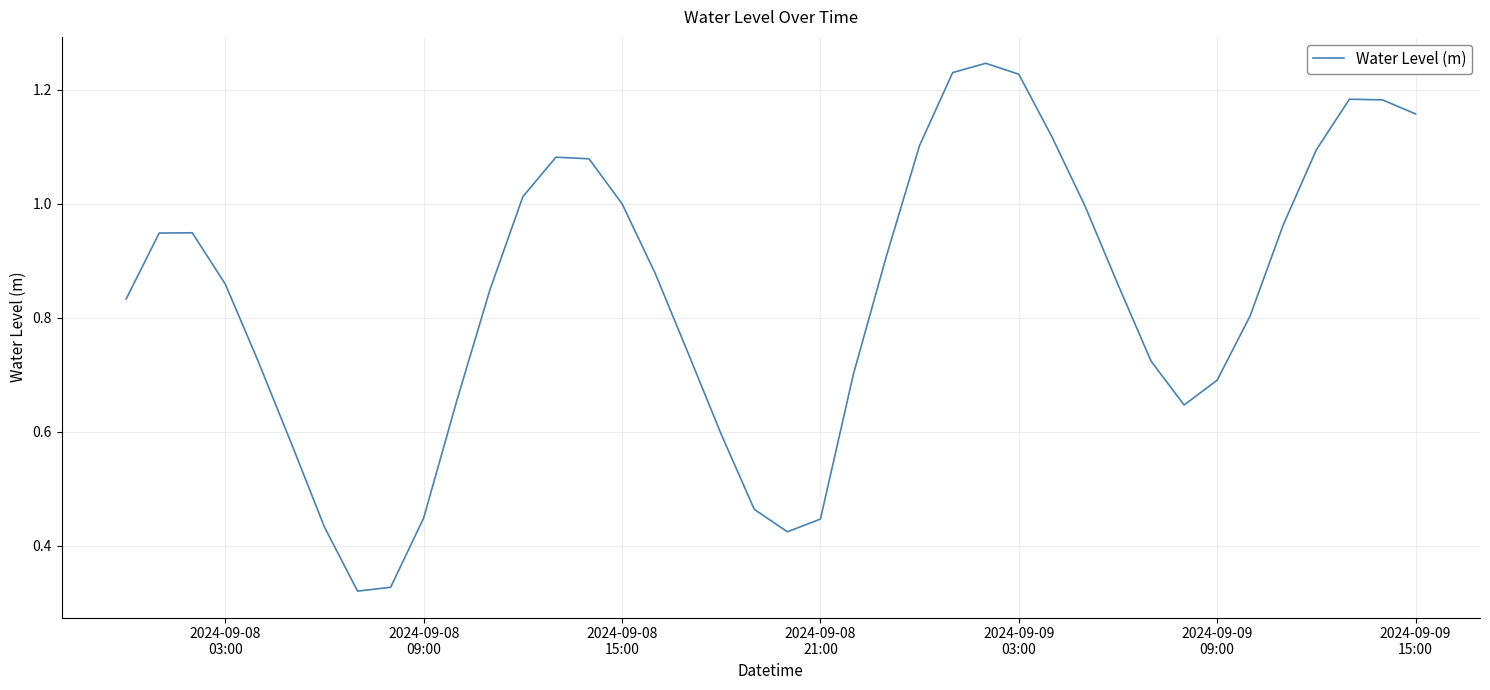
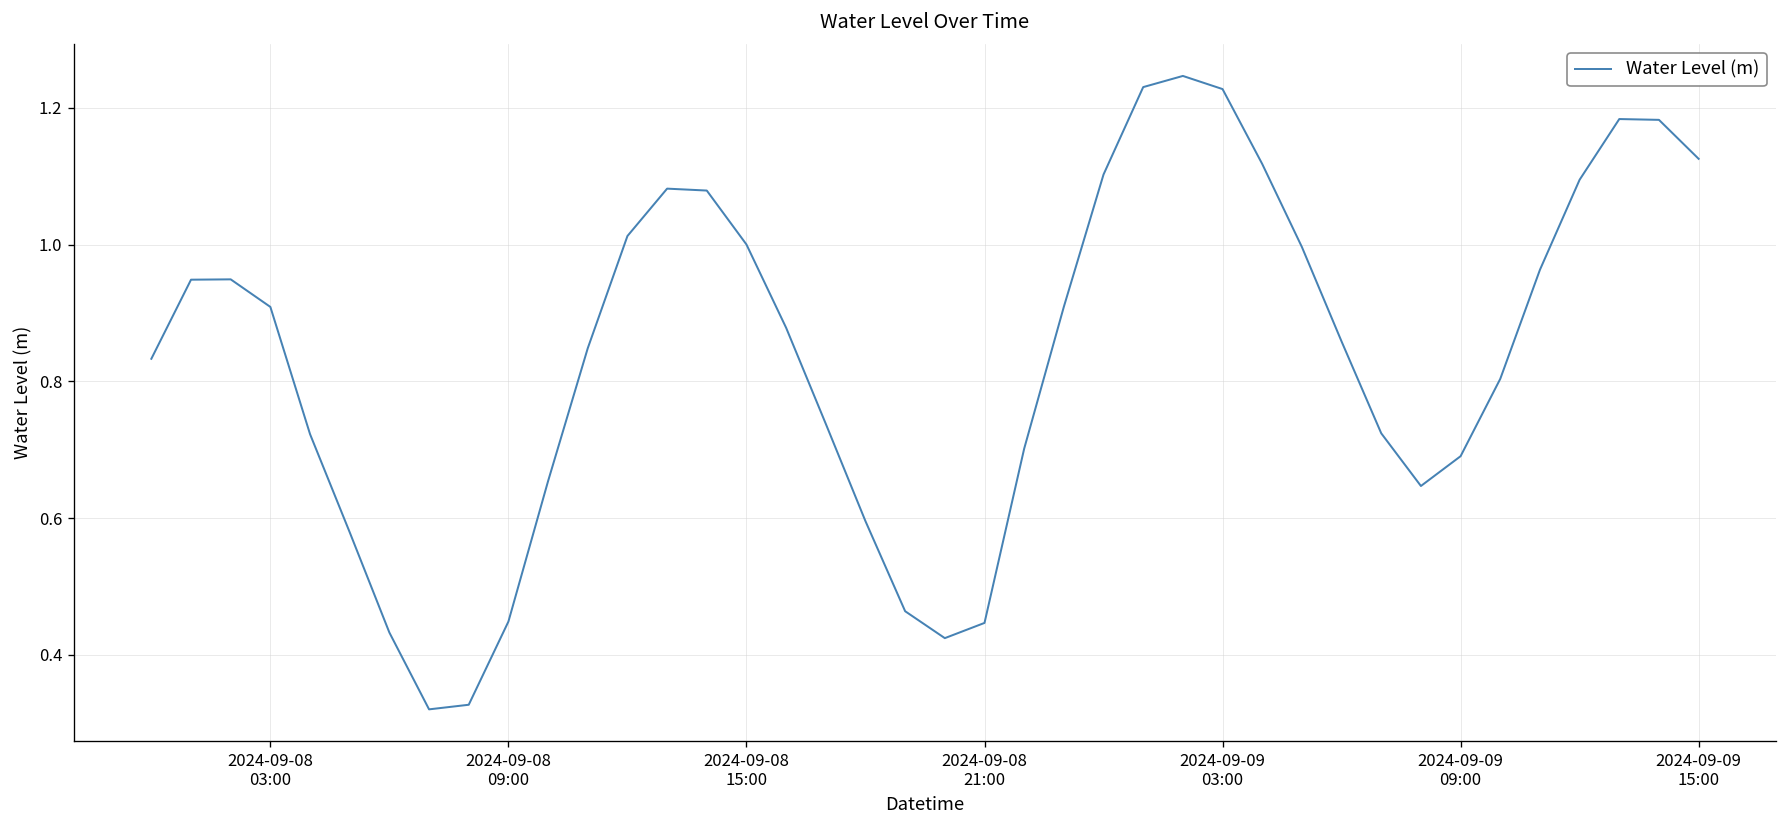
2024-09-08 03:00: 0.86 -> 0.91
2024-09-09 15:00: 1.16 -> 1.13
